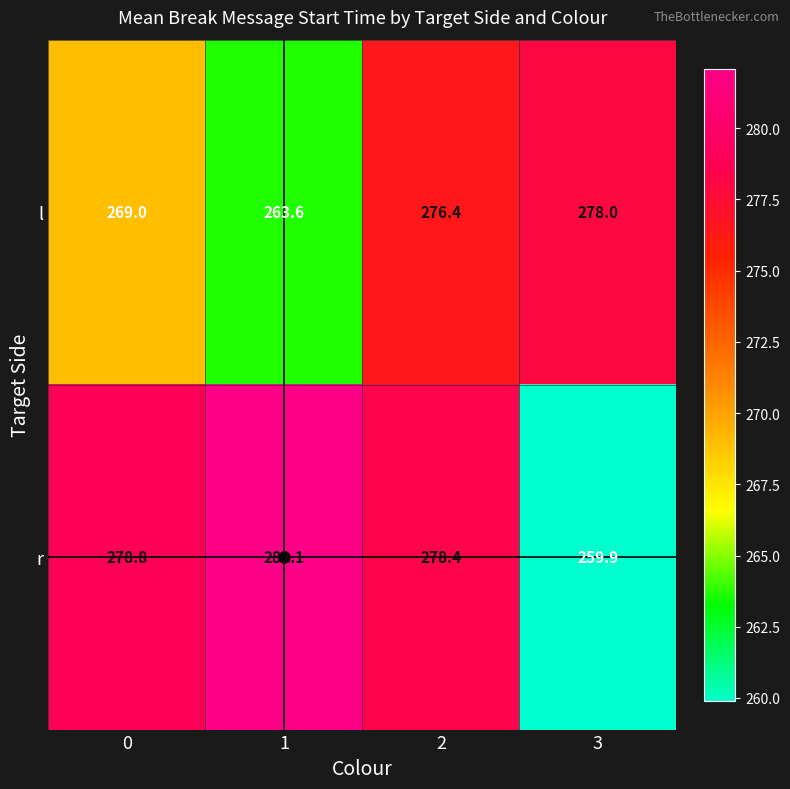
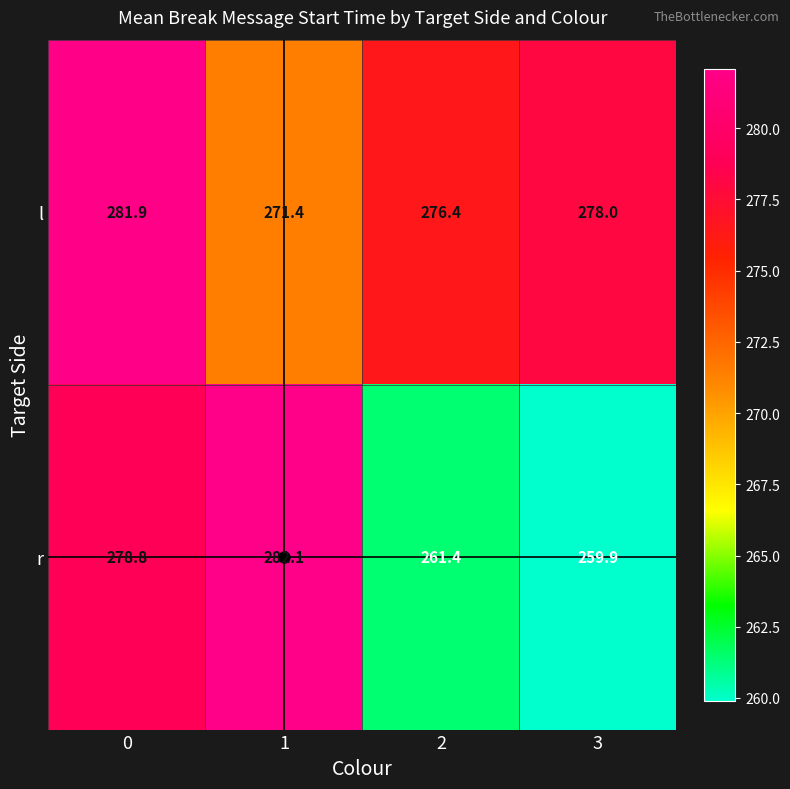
l, 0: 269.0 -> 281.9
l, 1: 263.6 -> 271.4
r, 2: 278.4 -> 261.4
